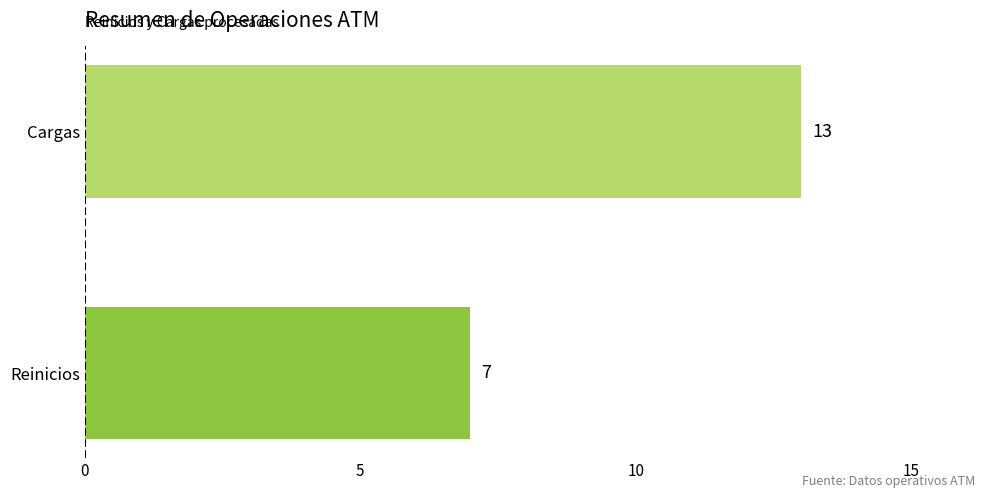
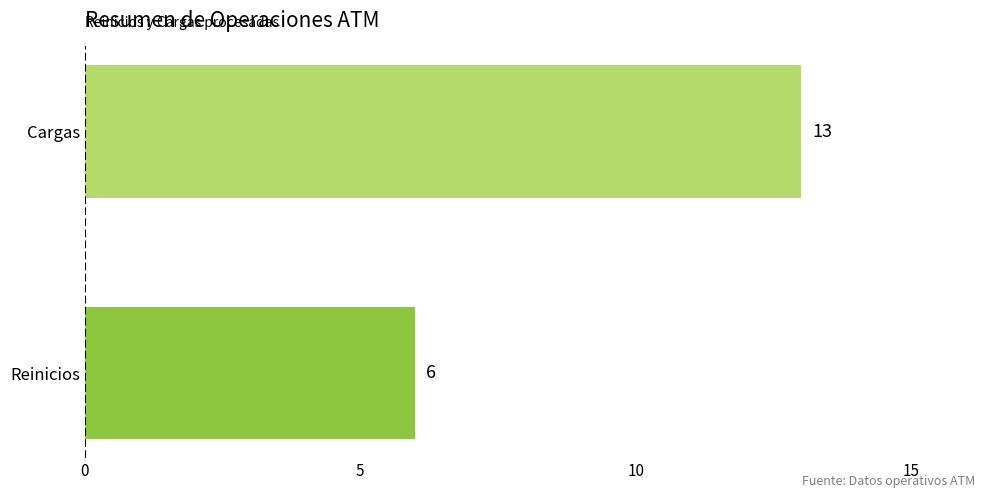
Reinicios: 7 -> 6
